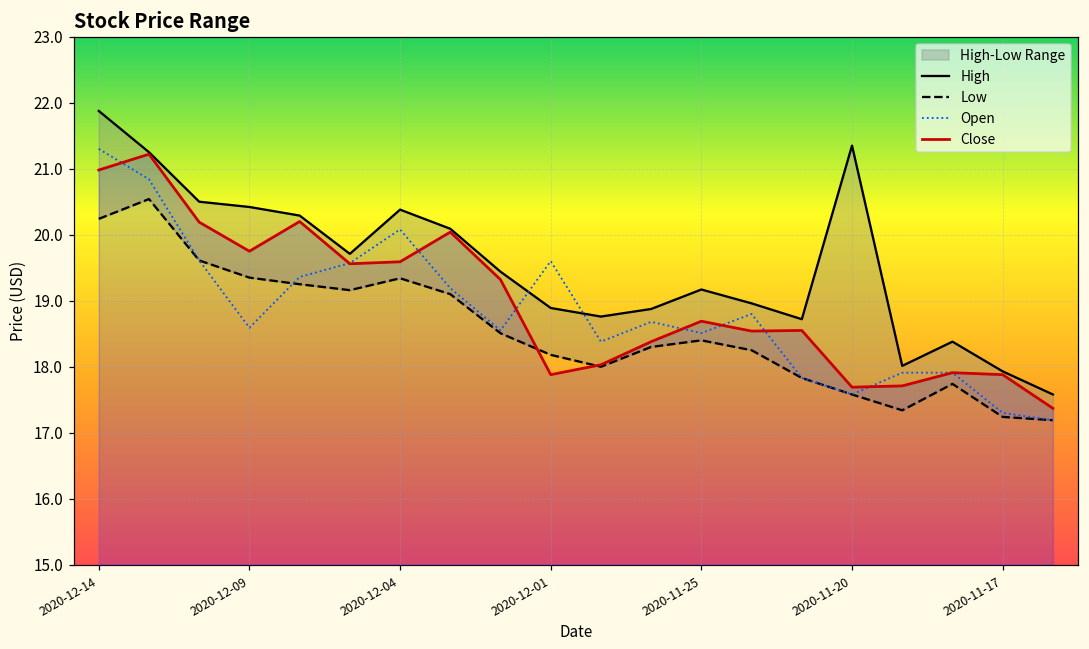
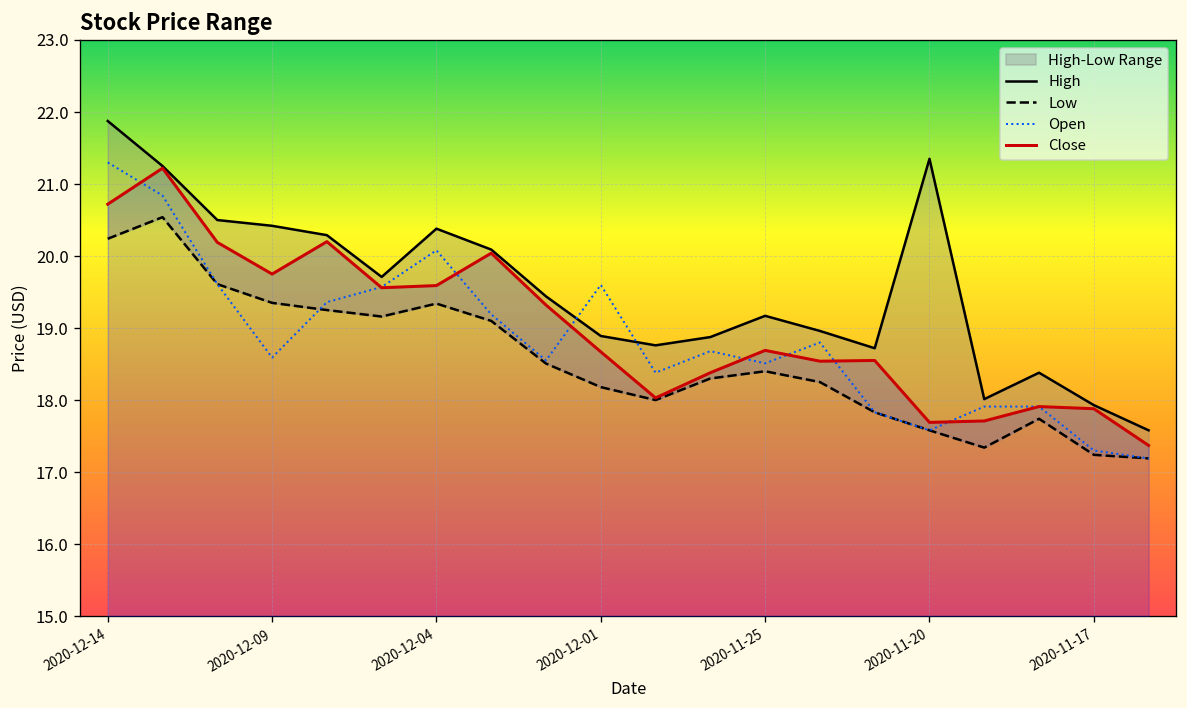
Close, 2020-12-14: 21.0 -> 20.7
Close, 2020-12-01: 17.9 -> 18.7
